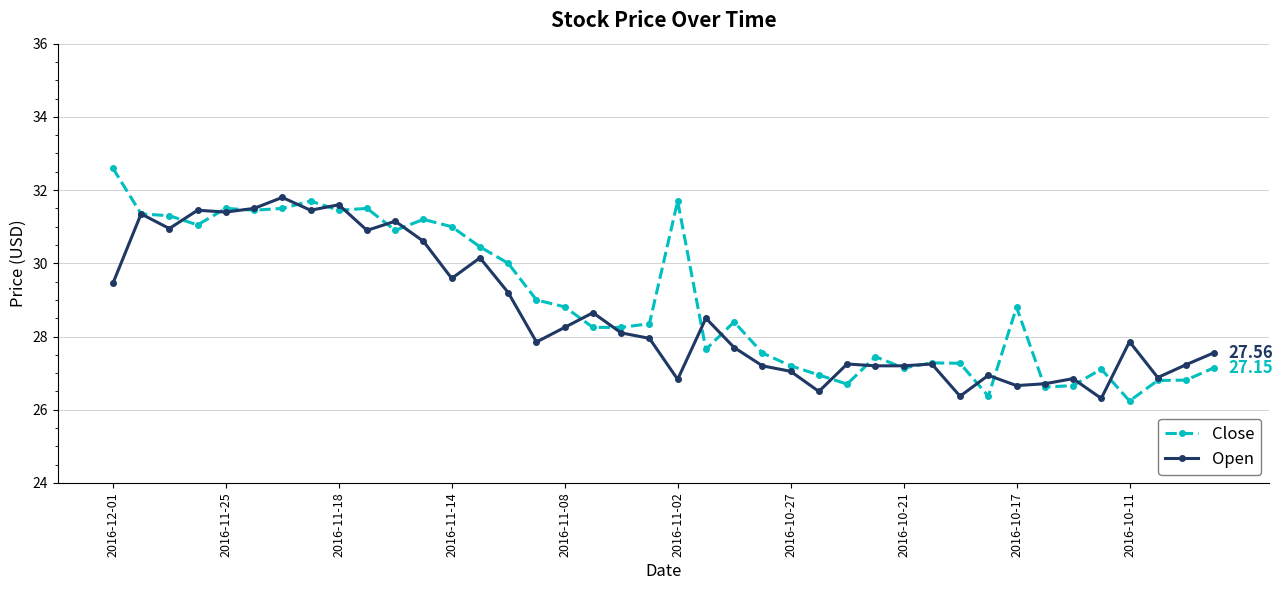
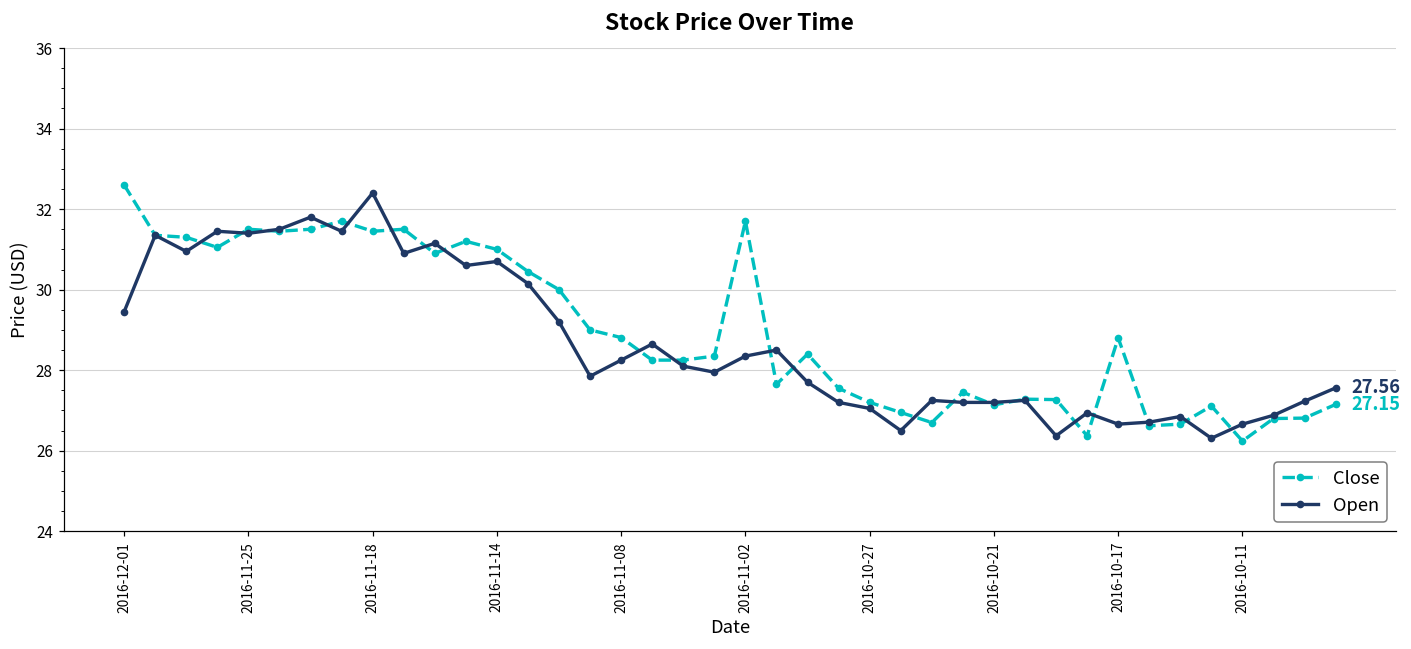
Open, 2016-11-18: 31.6 -> 32.4
Open, 2016-11-14: 29.6 -> 30.7
Open, 2016-11-02: 26.8 -> 28.4
Open, 2016-10-11: 27.9 -> 26.7
